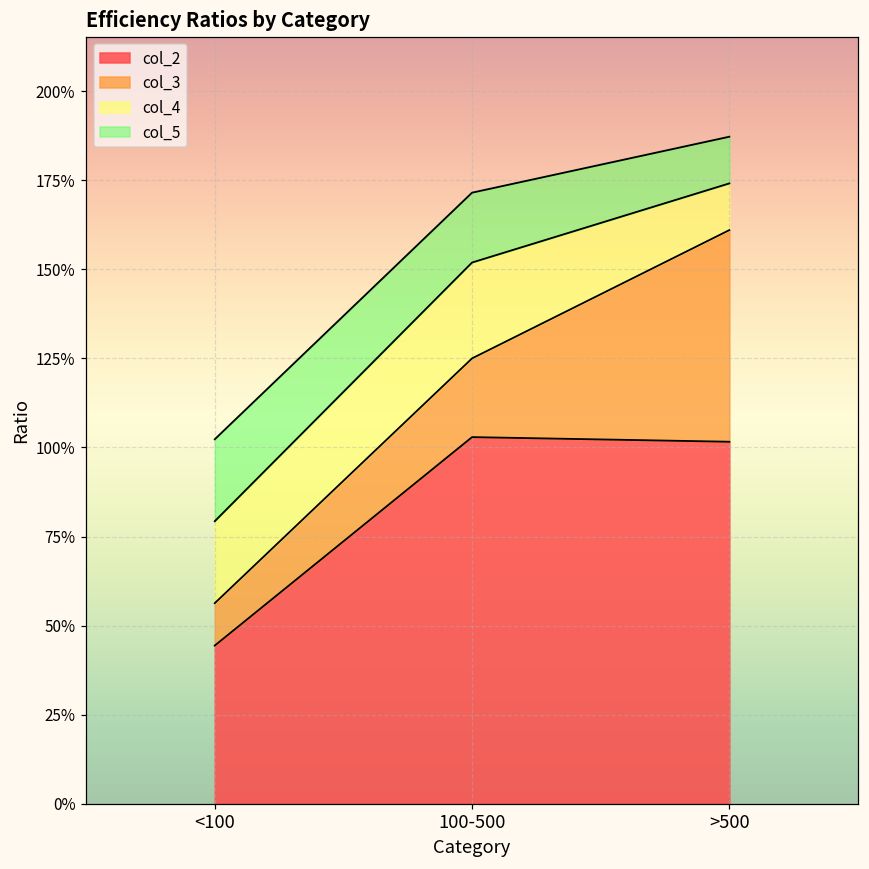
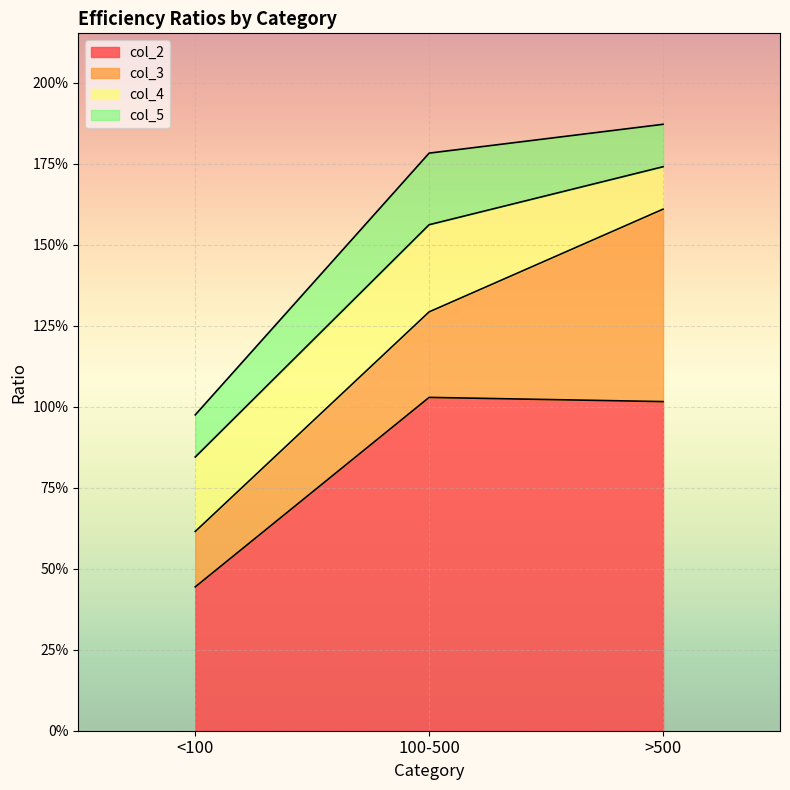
col_3, <100: 12% -> 17%
col_5, <100: 23% -> 13%
col_3, 100-500: 22% -> 26%
col_5, 100-500: 20% -> 22%
